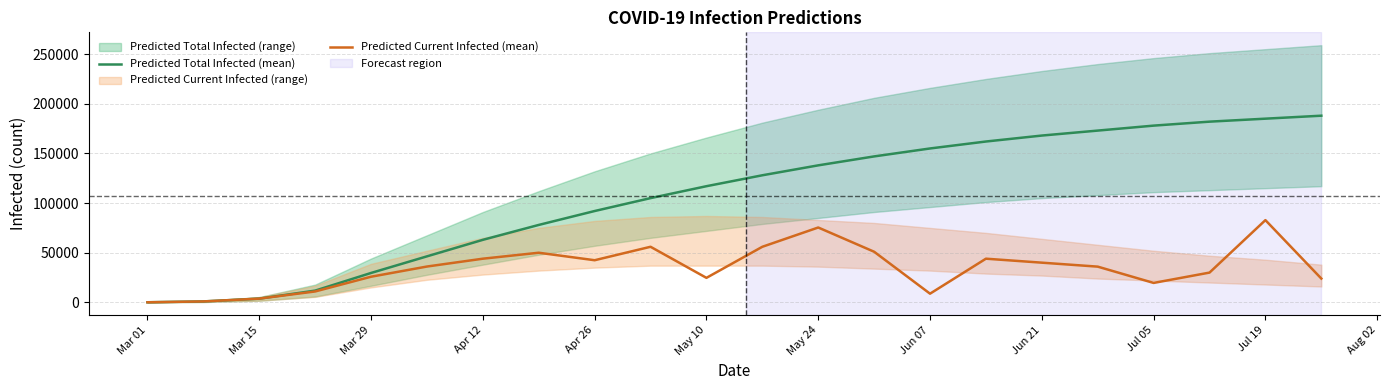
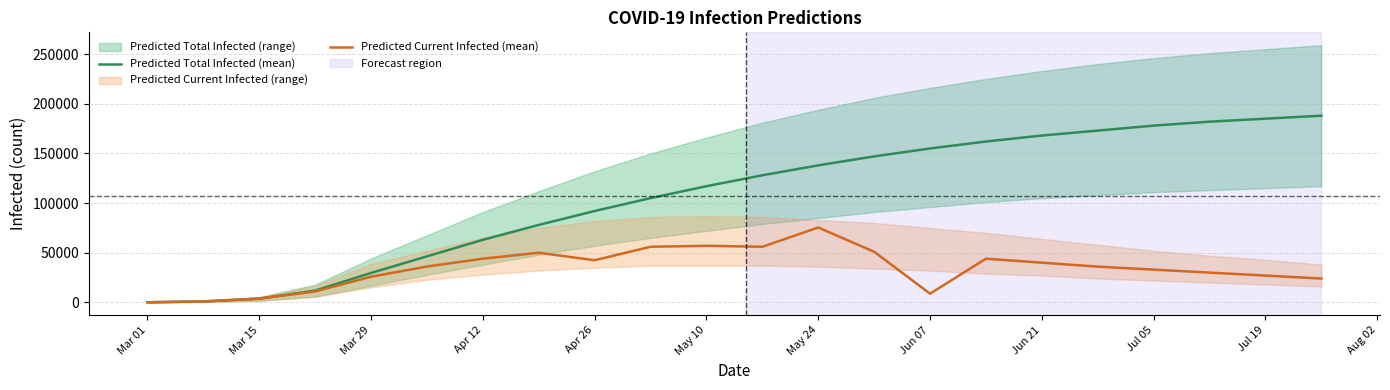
Predicted Current Infected (mean), May 10: 20000 -> 60000
Predicted Current Infected (mean), Jul 05: 20000 -> 30000
Predicted Current Infected (mean), Jul 19: 80000 -> 30000
